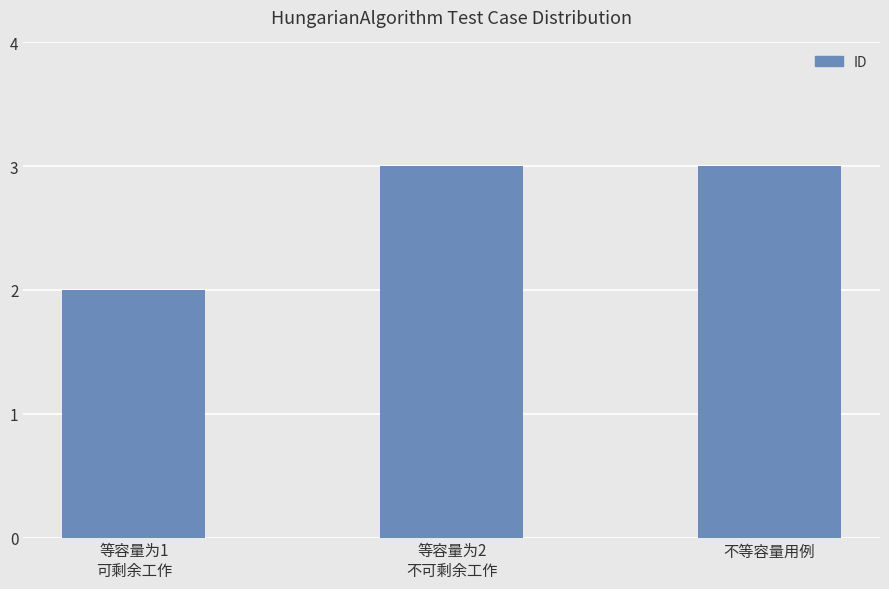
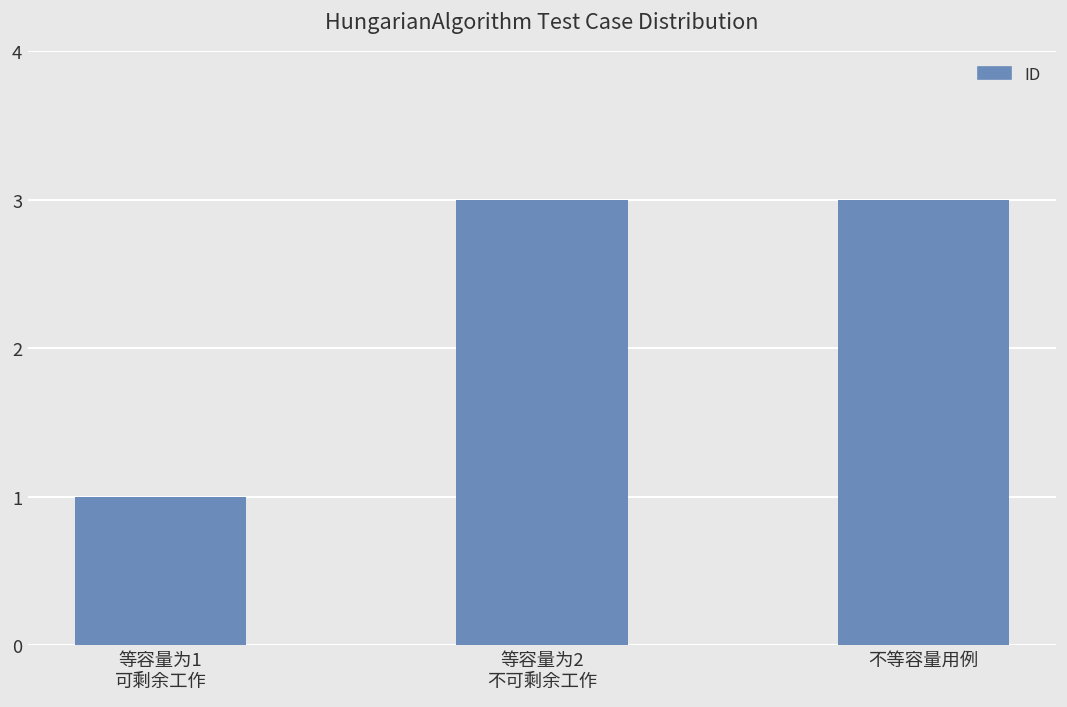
等容量为1 可剩余工作: 2 -> 1
